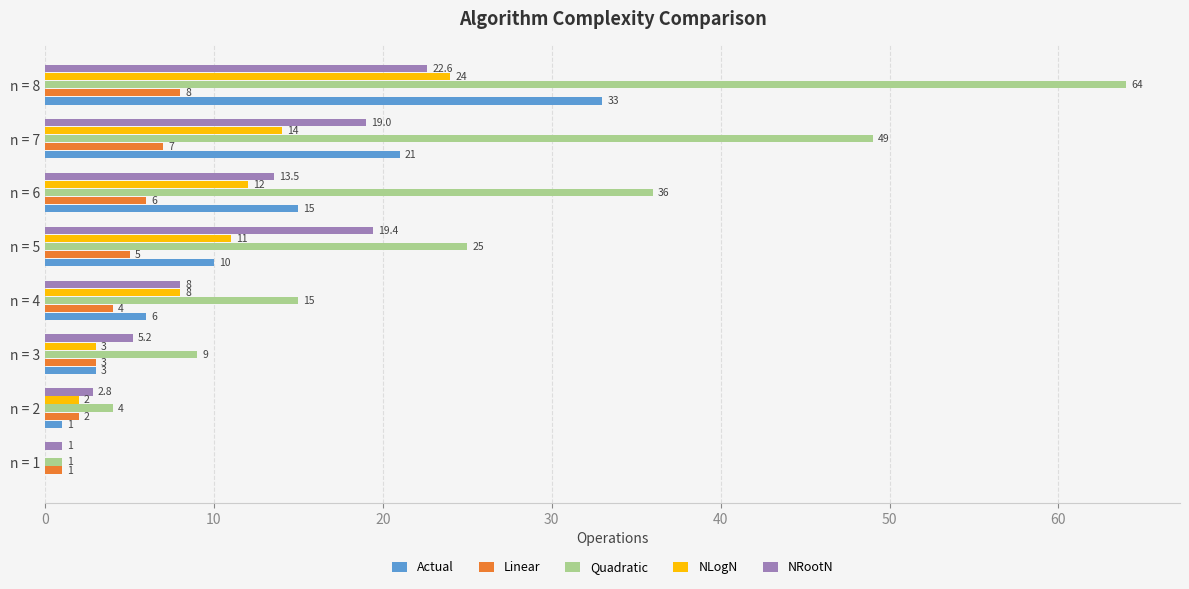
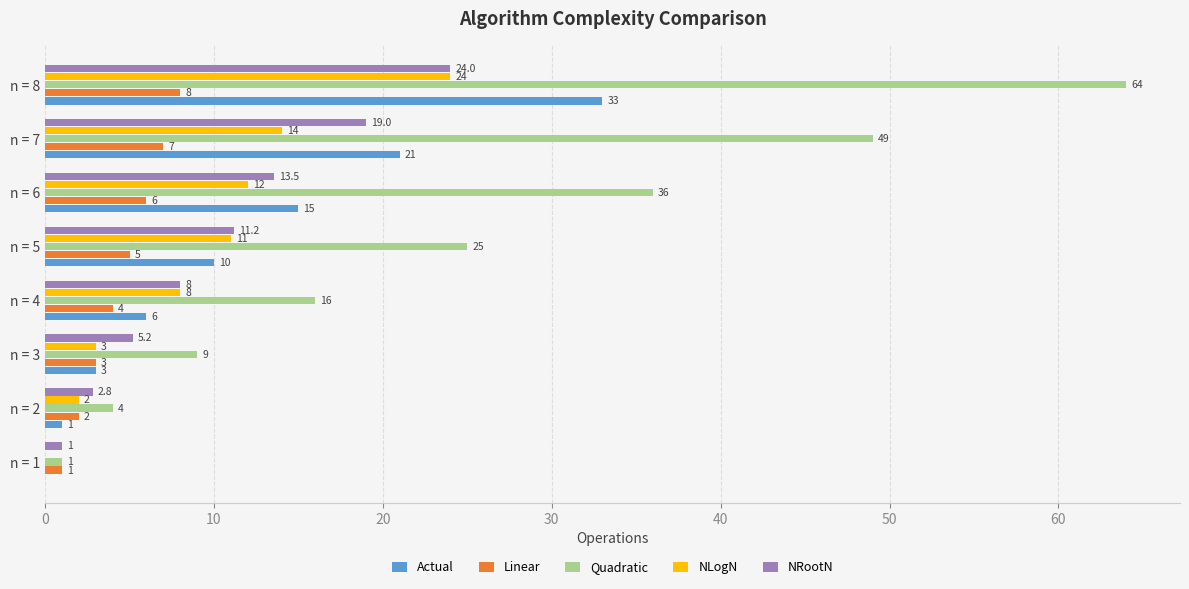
NRootN, n = 8: 22.6 -> 24.0
NRootN, n = 5: 19.4 -> 11.2
Quadratic, n = 4: 15 -> 16
